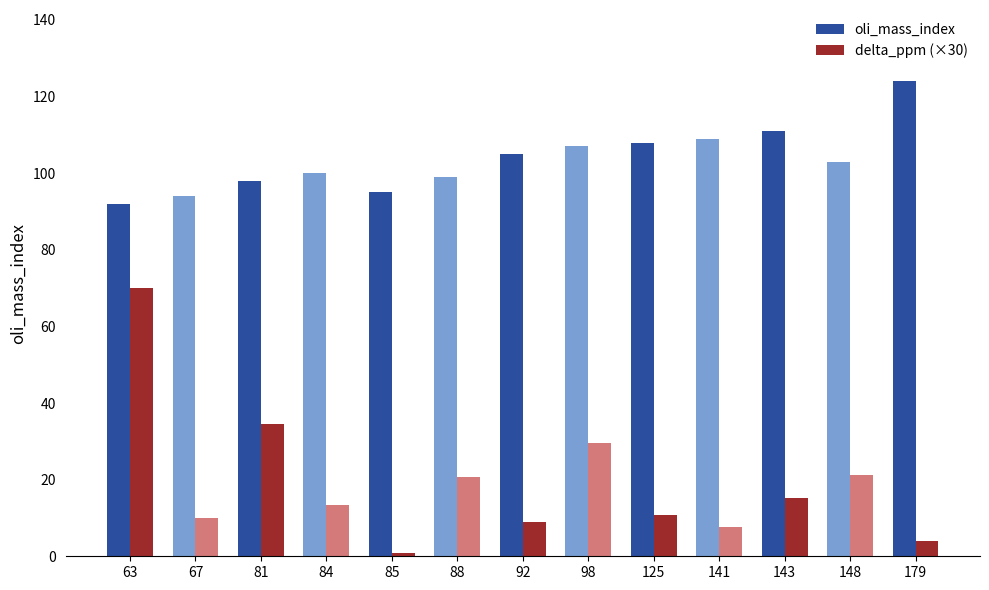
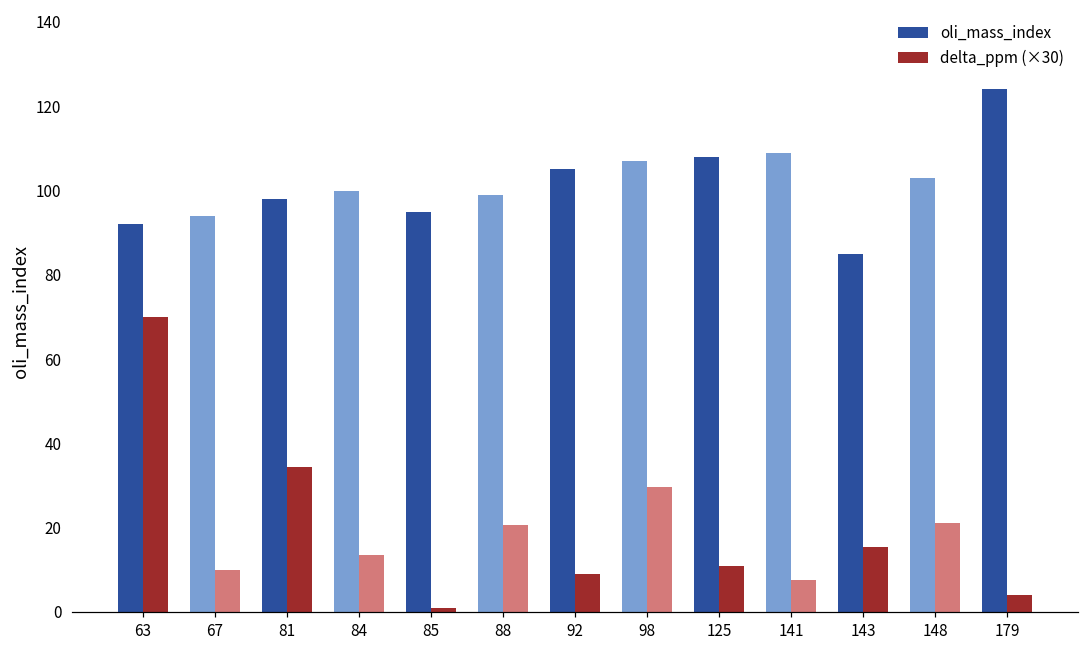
oli_mass_index, 143: 111 -> 85
